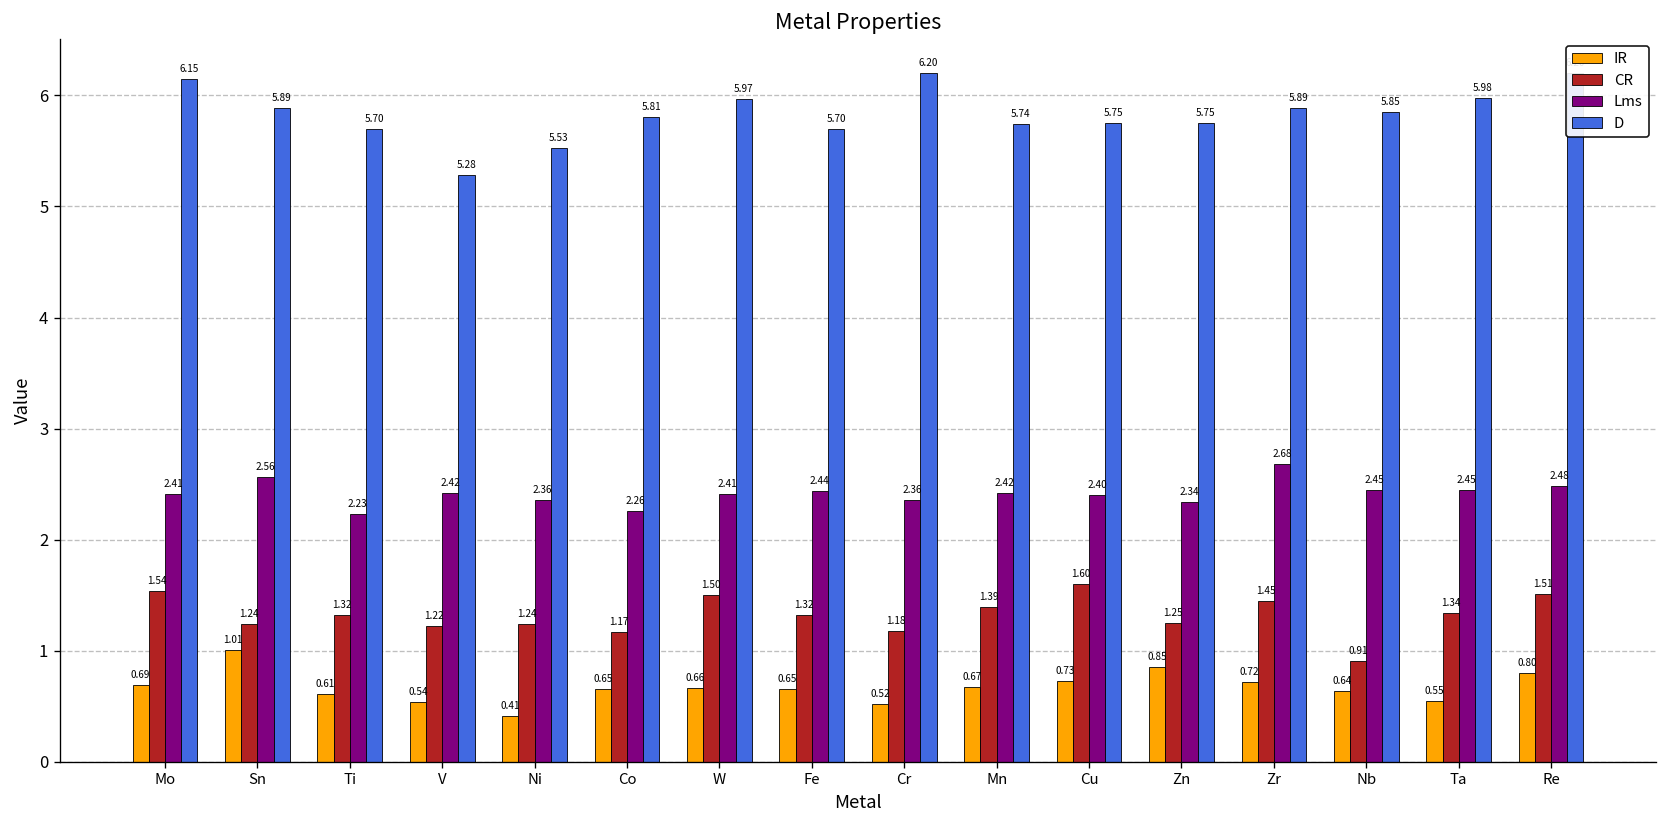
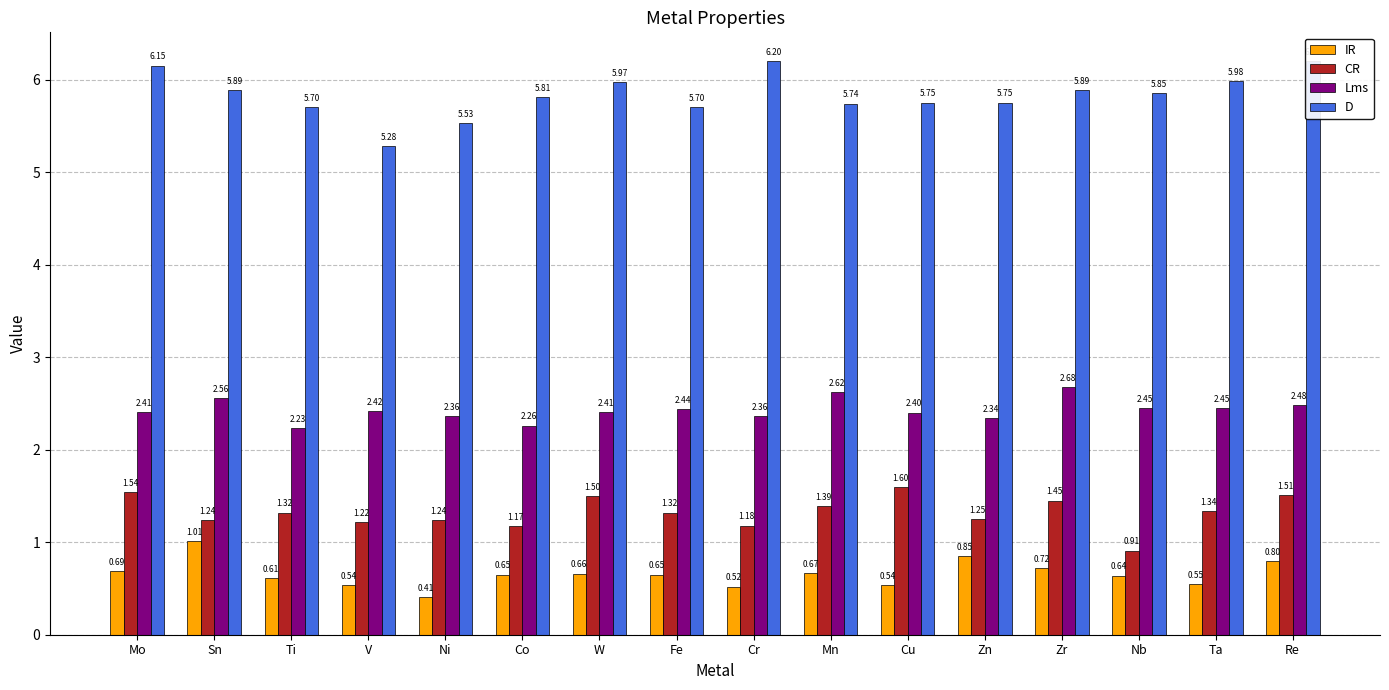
Lms, Mn: 2.42 -> 2.62
IR, Cu: 0.73 -> 0.54
